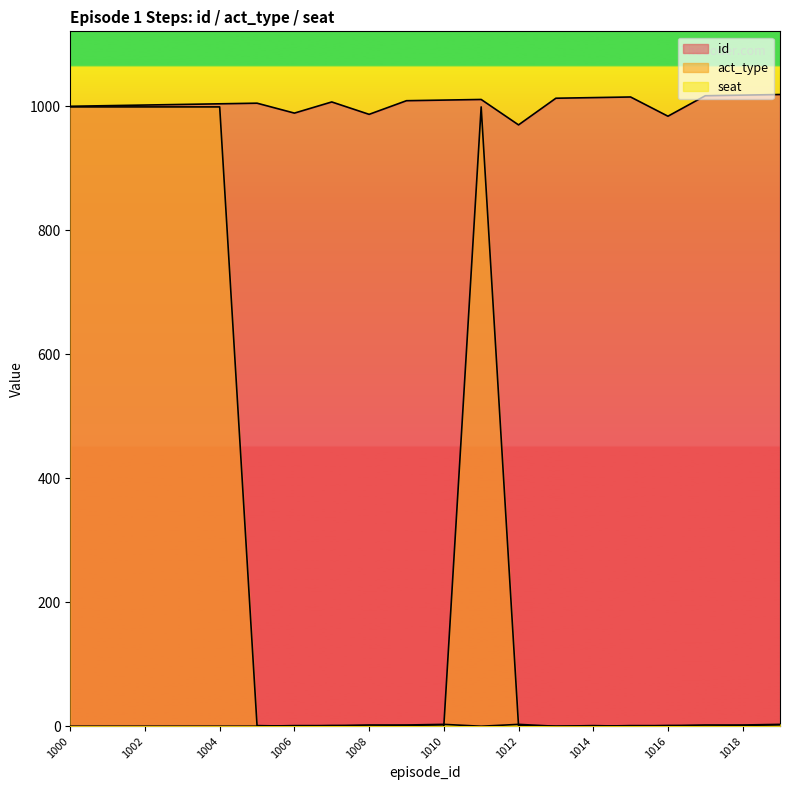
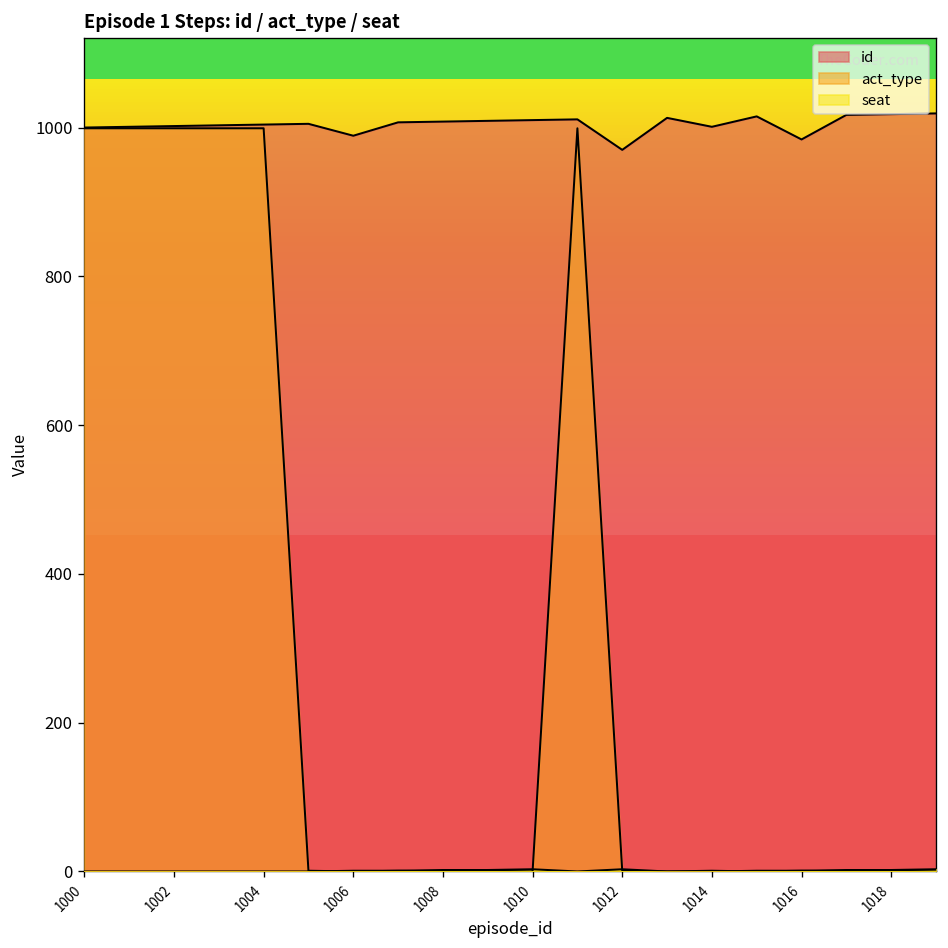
id, 1008: 990 -> 1010
id, 1014: 1010 -> 1000
